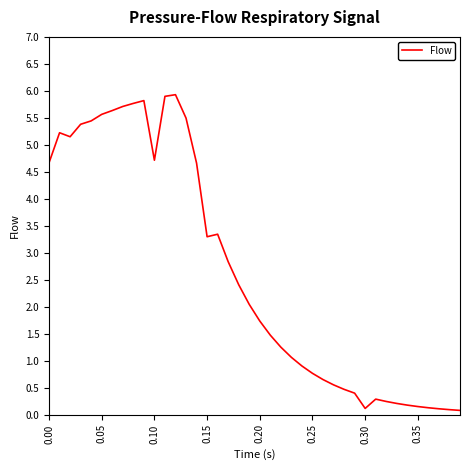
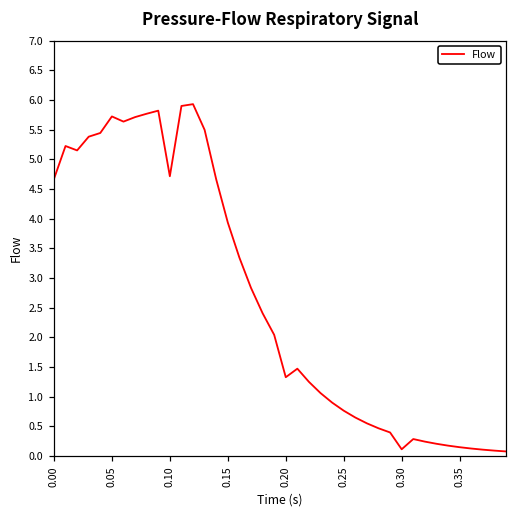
0.05: 5.6 -> 5.7
0.15: 3.3 -> 3.9
0.20: 1.7 -> 1.3
